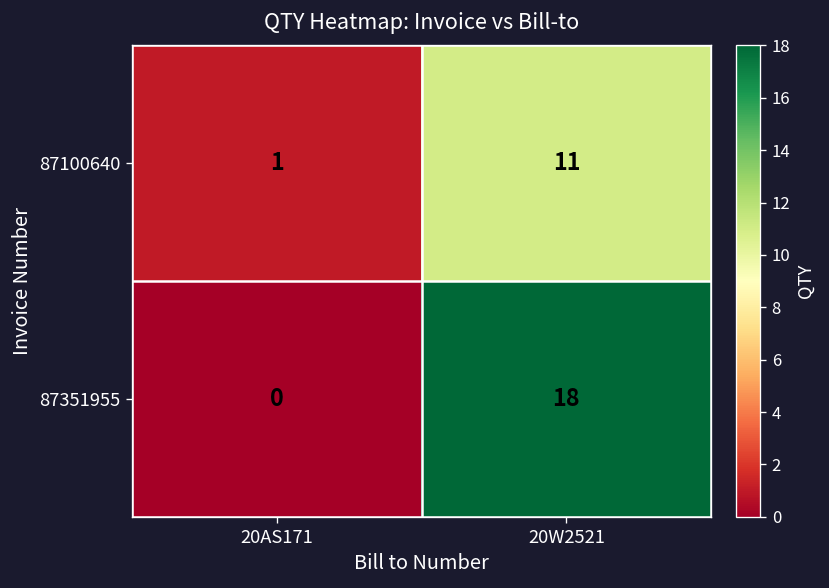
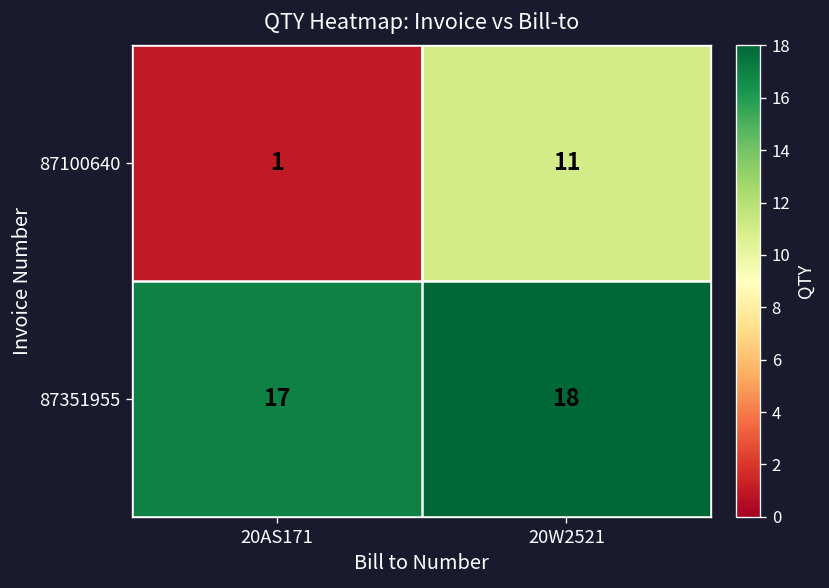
87351955, 20AS171: 0 -> 17
